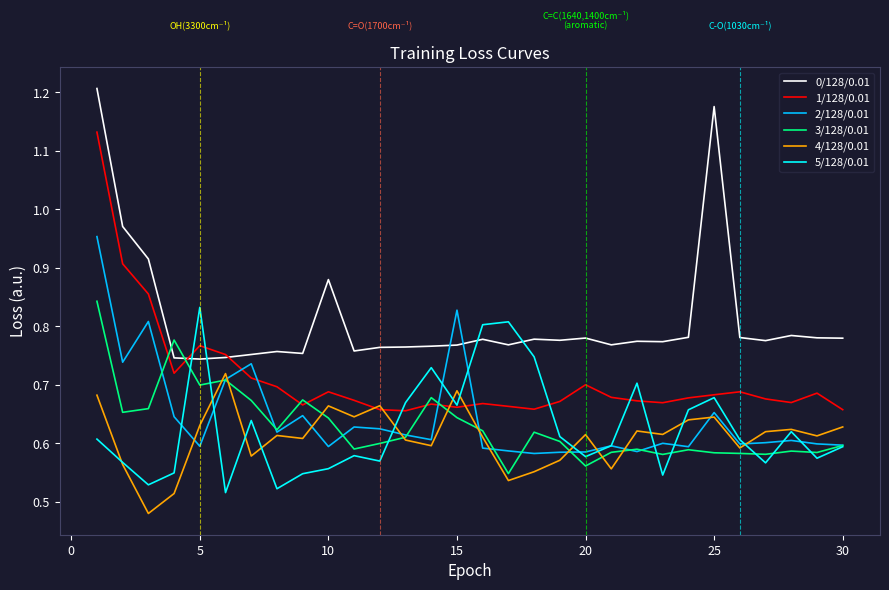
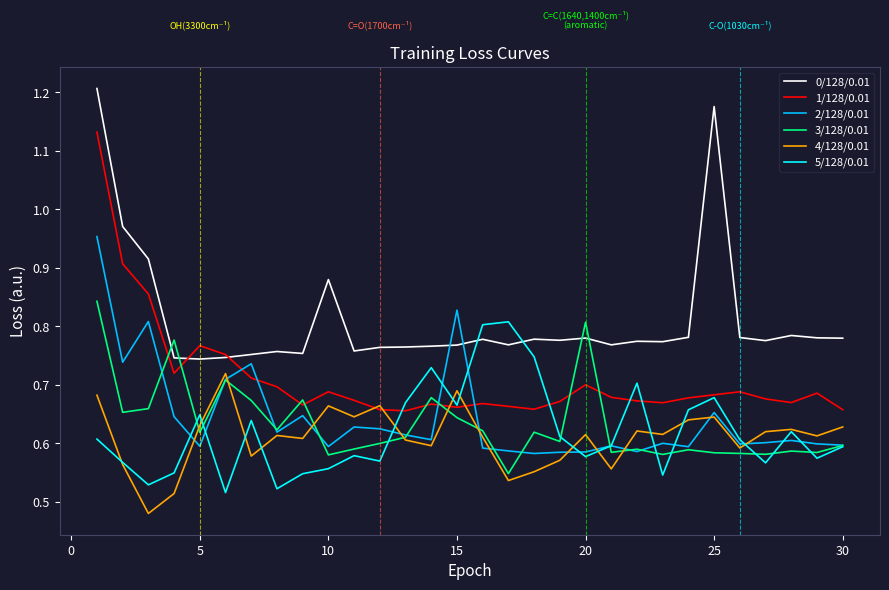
3/128/0.01, 5: 0.70 -> 0.62
5/128/0.01, 5: 0.83 -> 0.65
3/128/0.01, 10: 0.64 -> 0.58
3/128/0.01, 20: 0.56 -> 0.81
